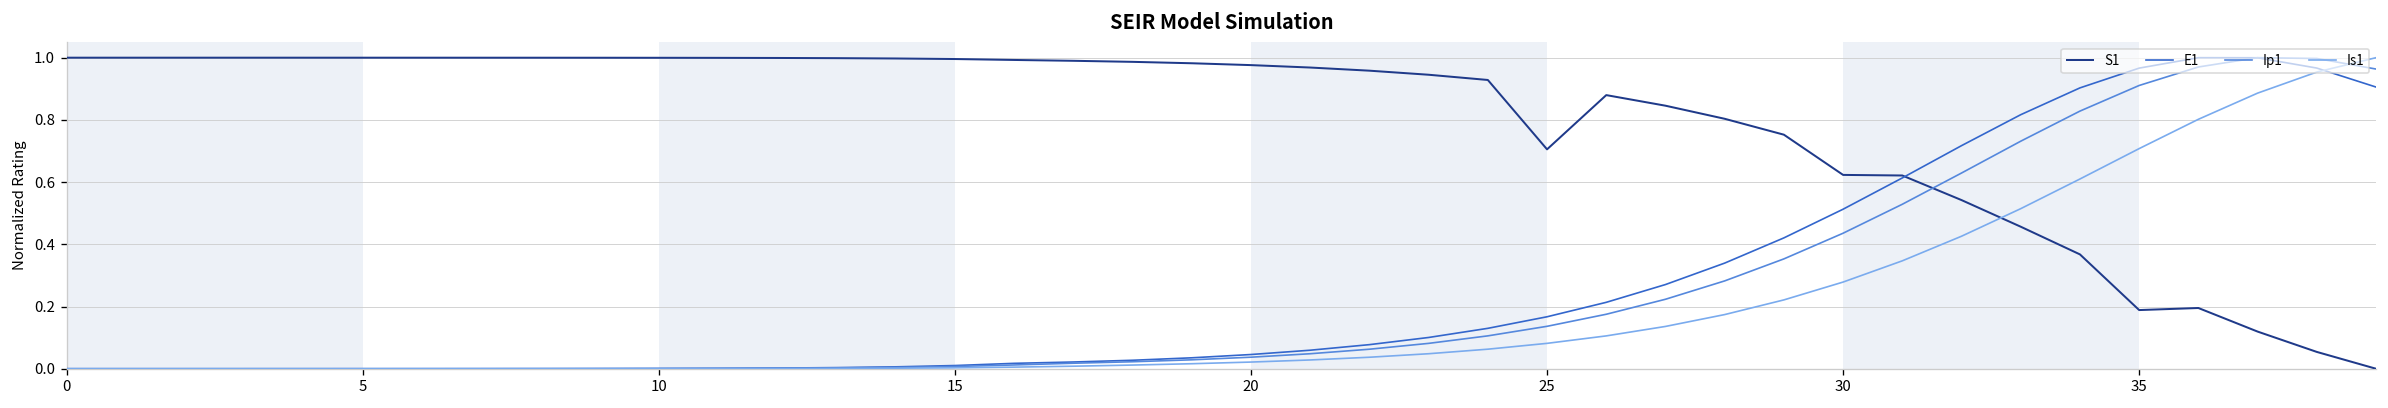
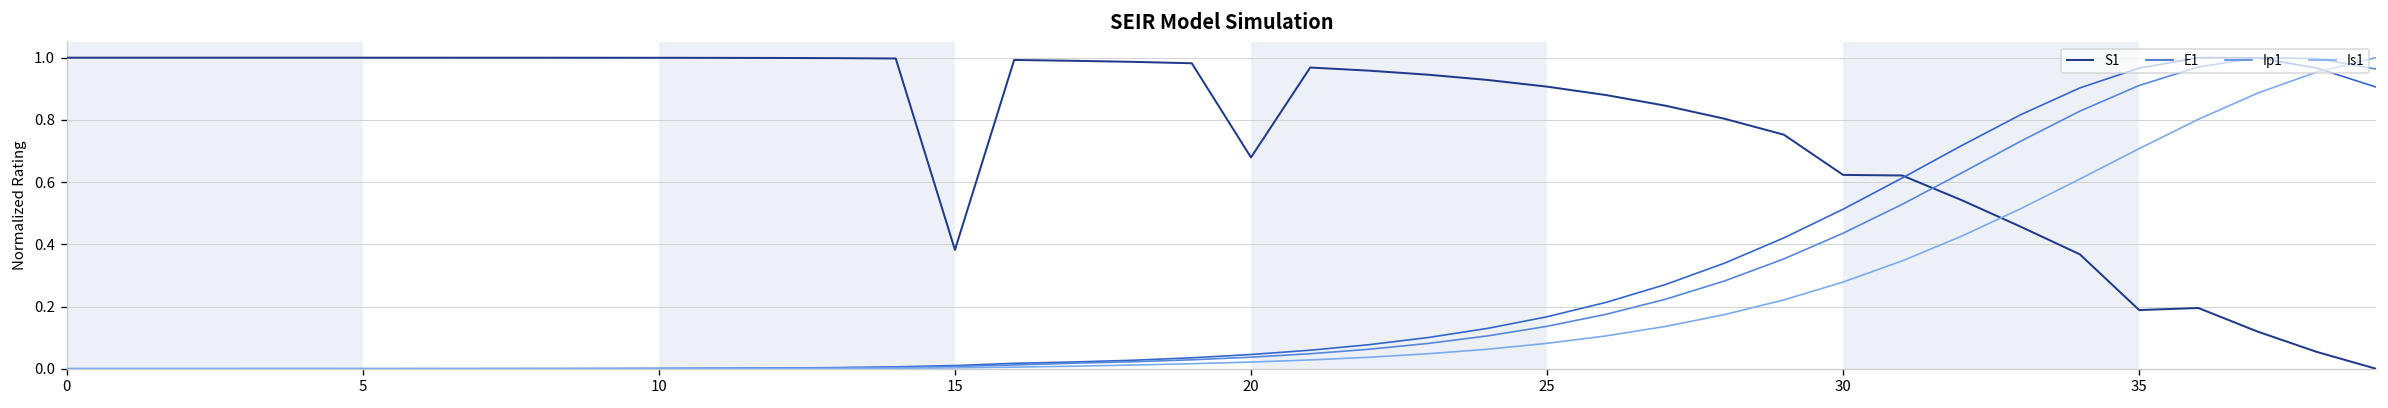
S1, 15: 1.00 -> 0.38
S1, 20: 0.98 -> 0.68
S1, 25: 0.71 -> 0.91
